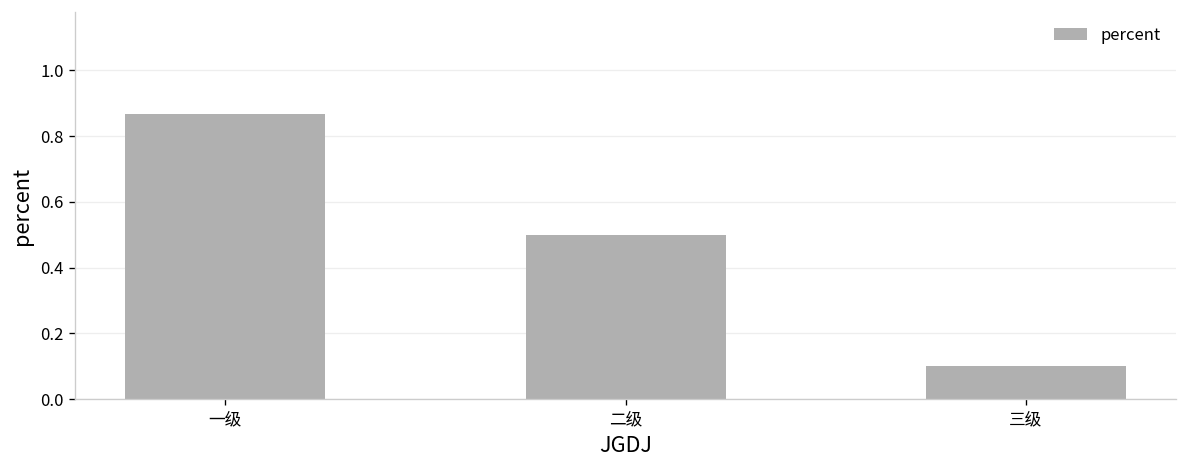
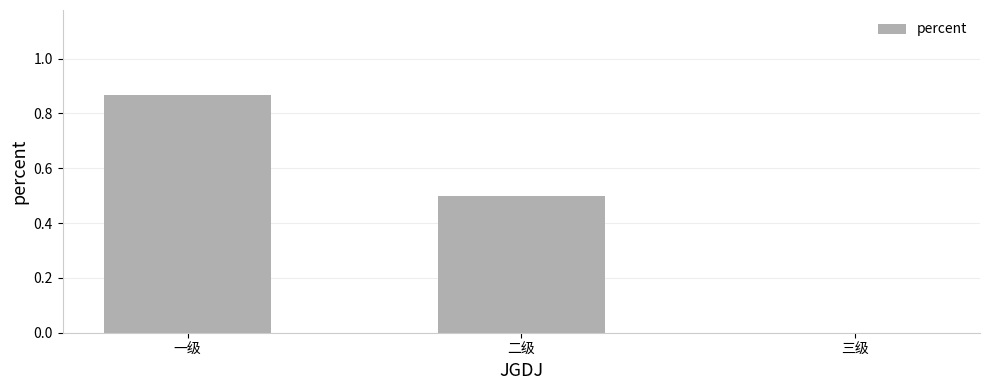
三级: 0.1 -> 0.0
